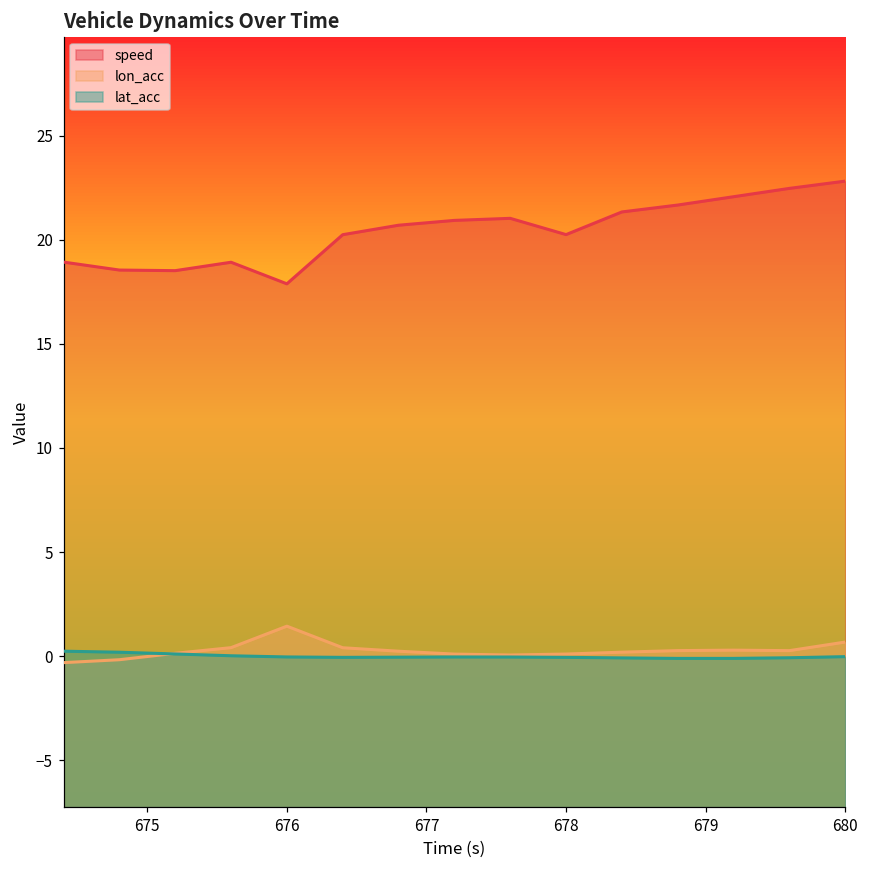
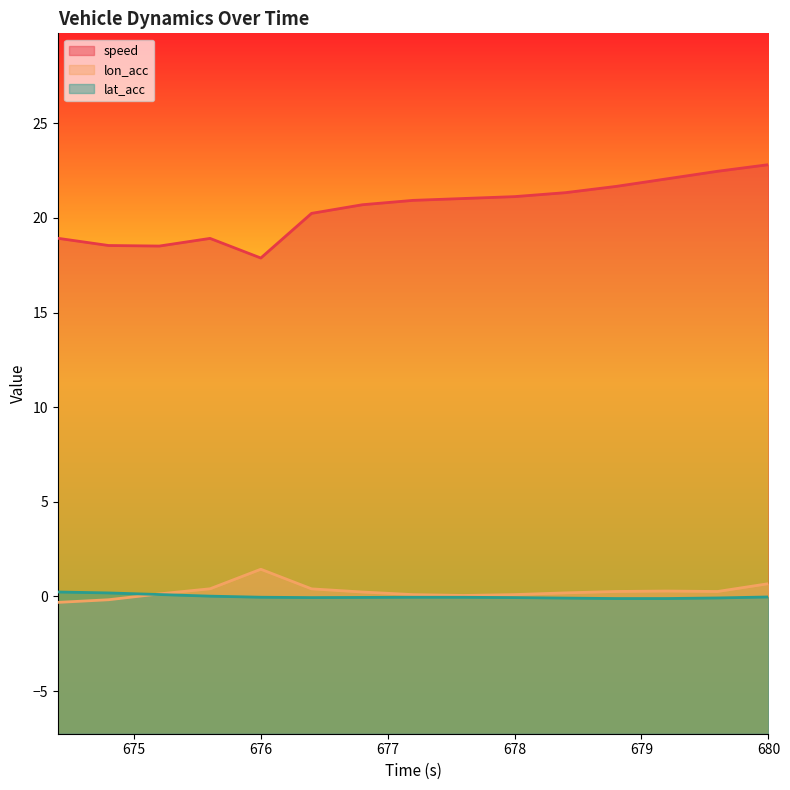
speed, 678: 20.2 -> 21.1
